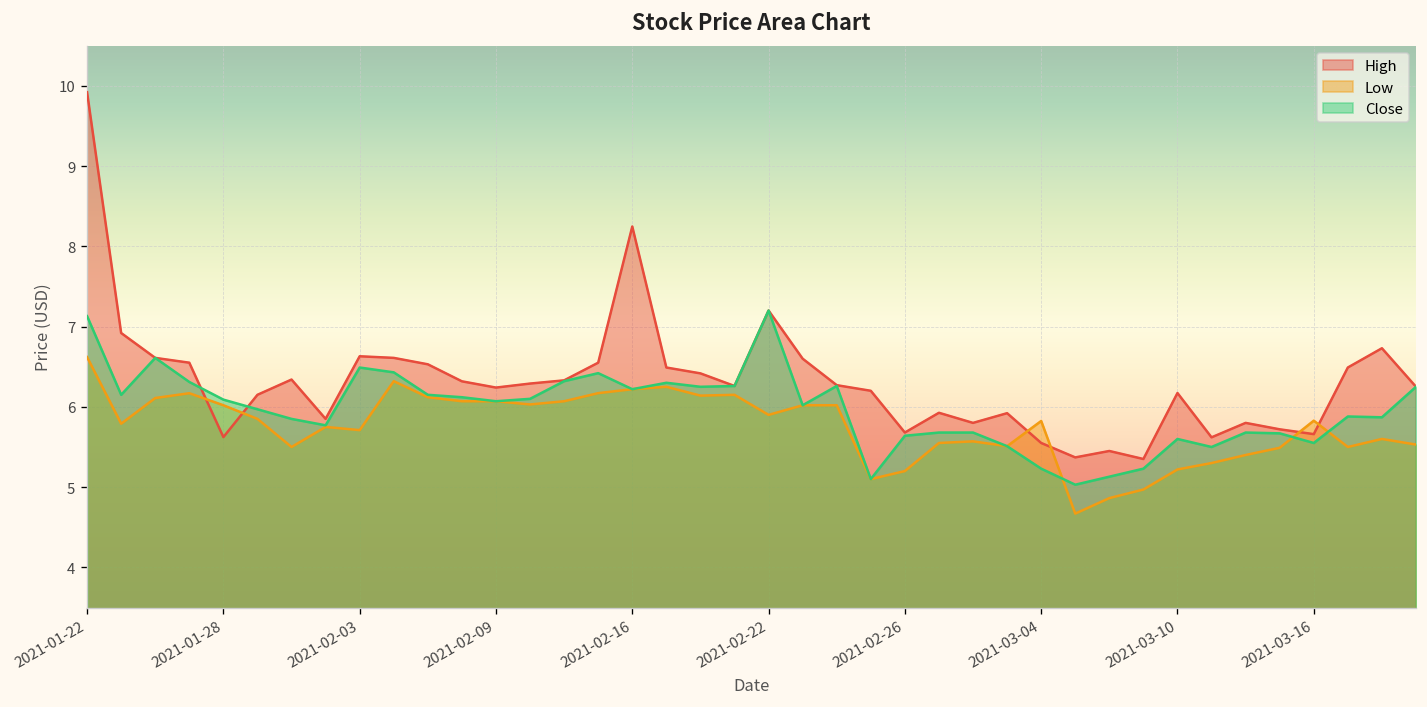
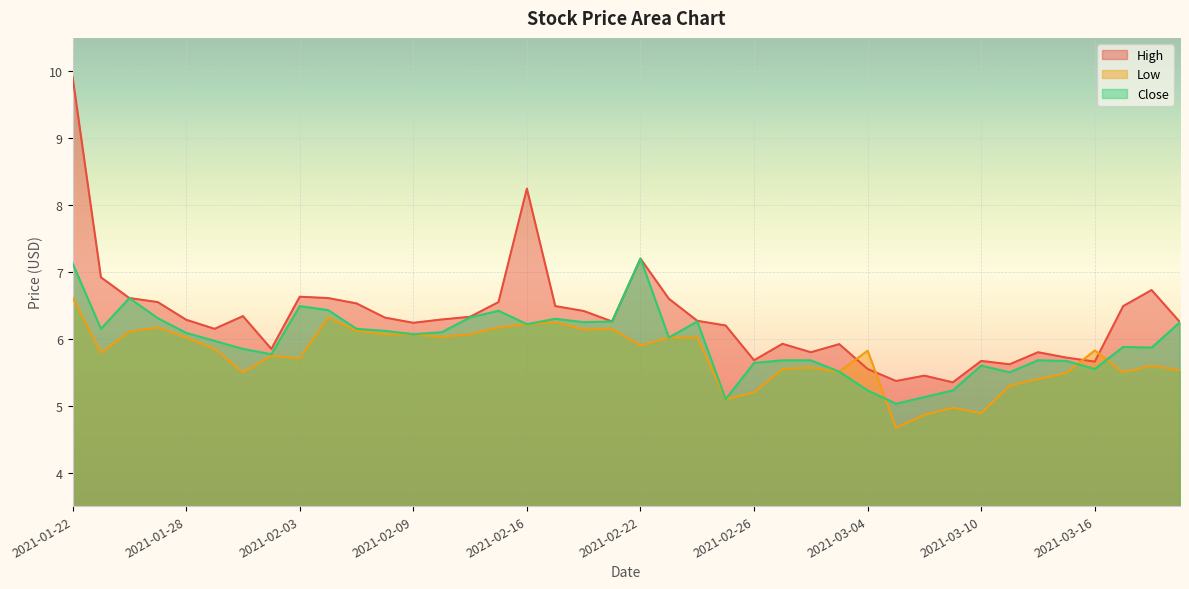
High, 2021-01-28: 5.6 -> 6.3
High, 2021-03-10: 6.2 -> 5.7
Low, 2021-03-10: 5.2 -> 4.9
